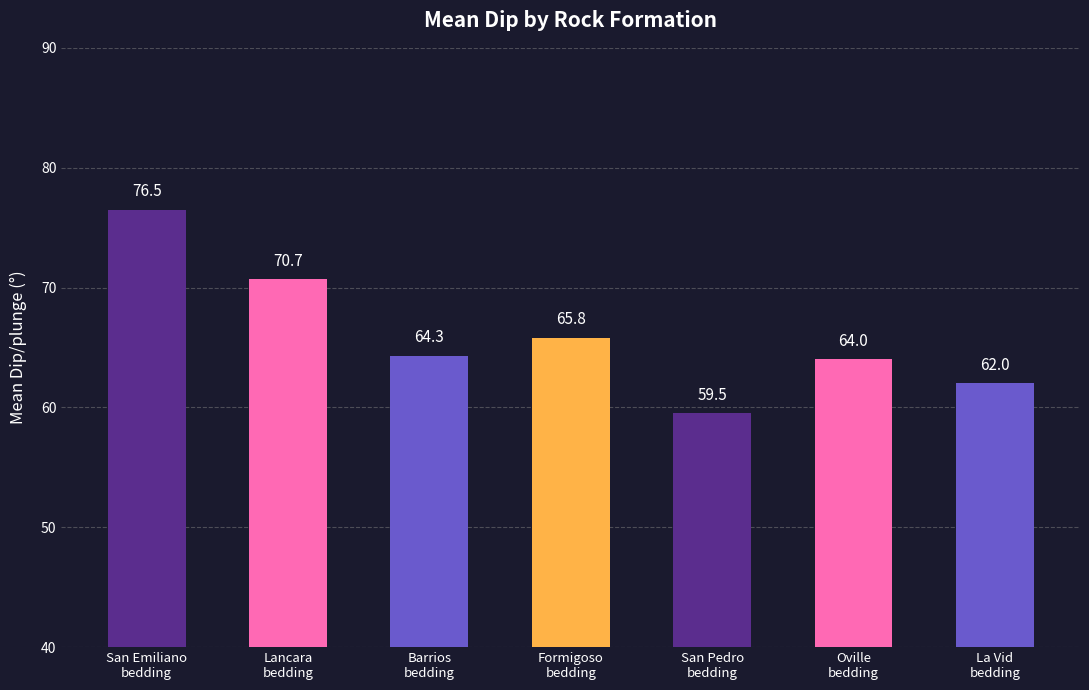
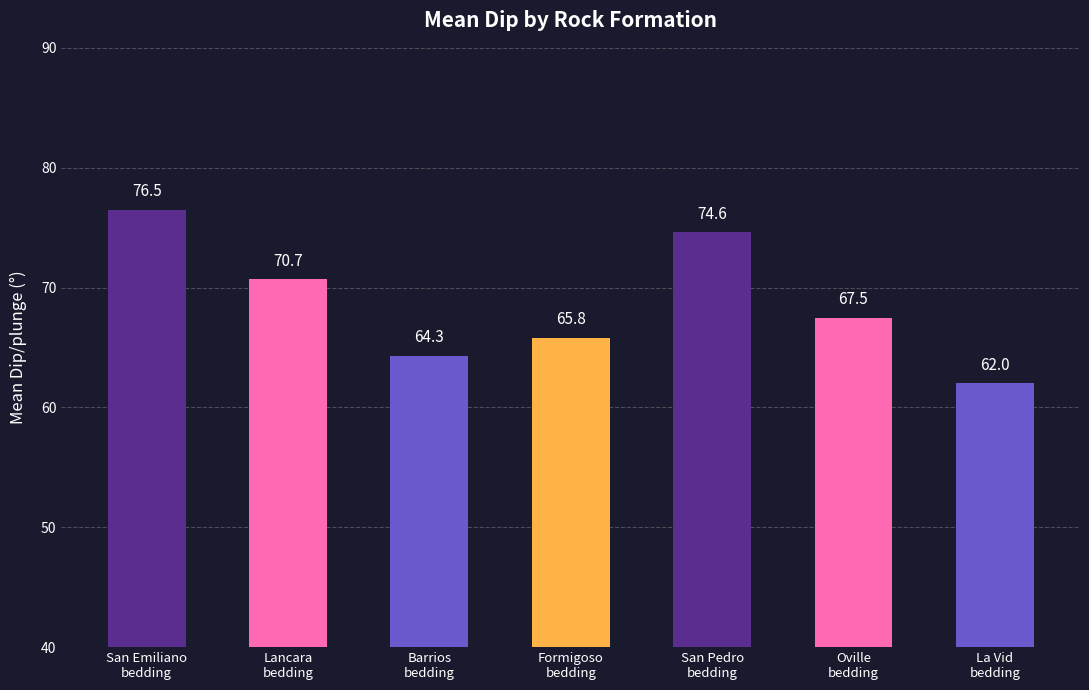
San Pedro bedding: 59.5 -> 74.6
Oville bedding: 64.0 -> 67.5
